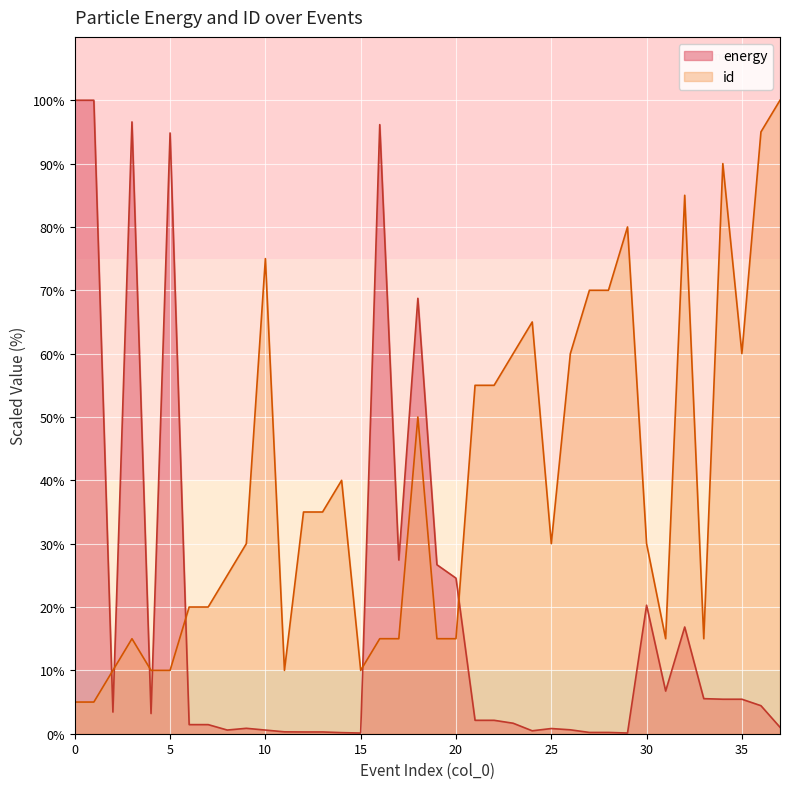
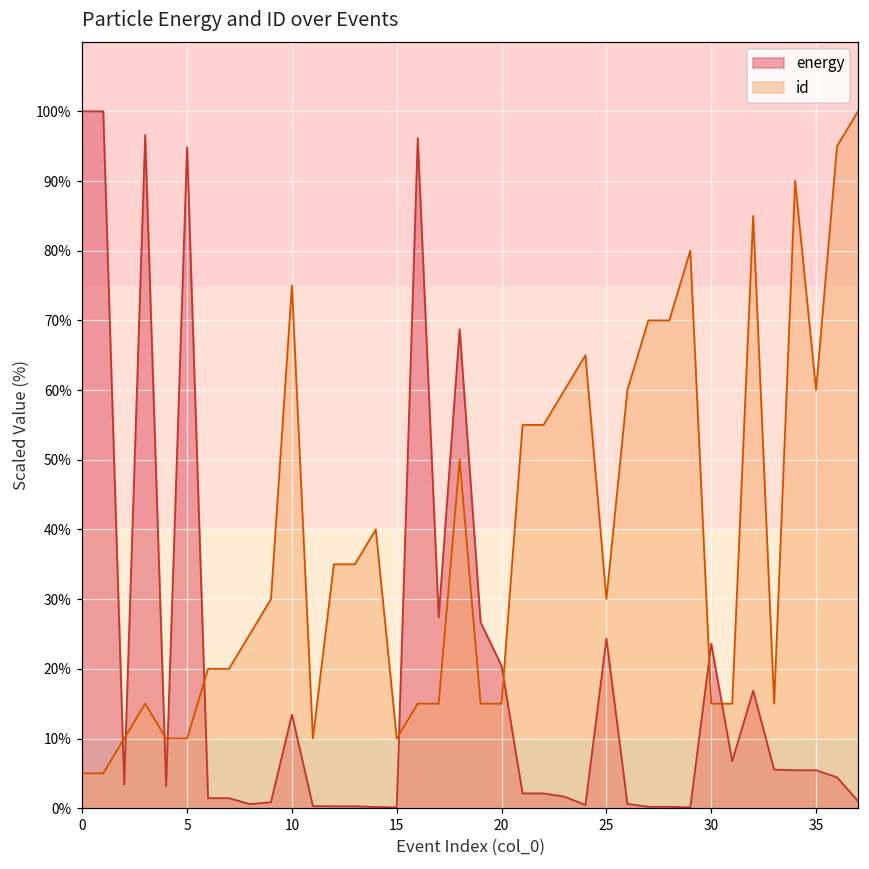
energy, 10: 1% -> 13%
energy, 20: 25% -> 20%
energy, 25: 1% -> 24%
energy, 30: 20% -> 24%
id, 30: 30% -> 15%
